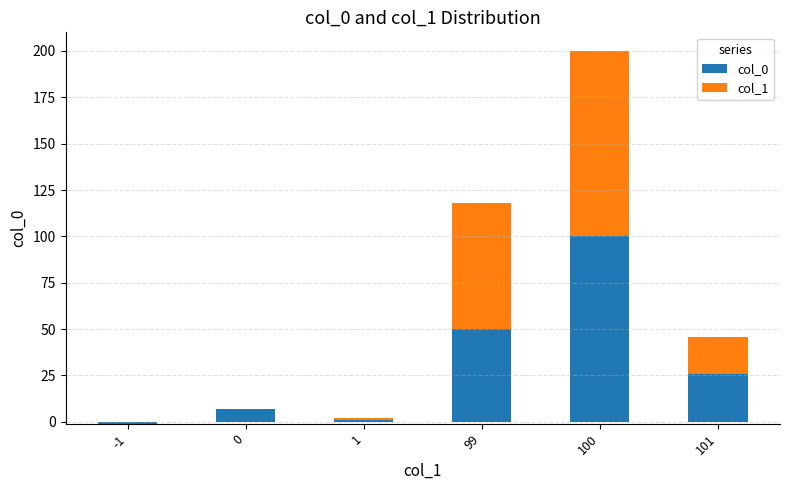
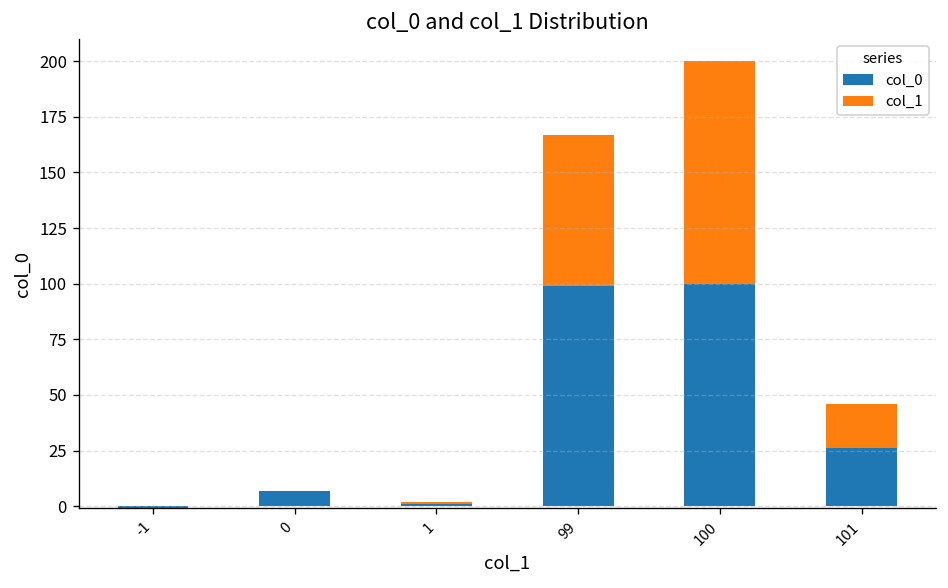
col_0, 99: 50 -> 99
